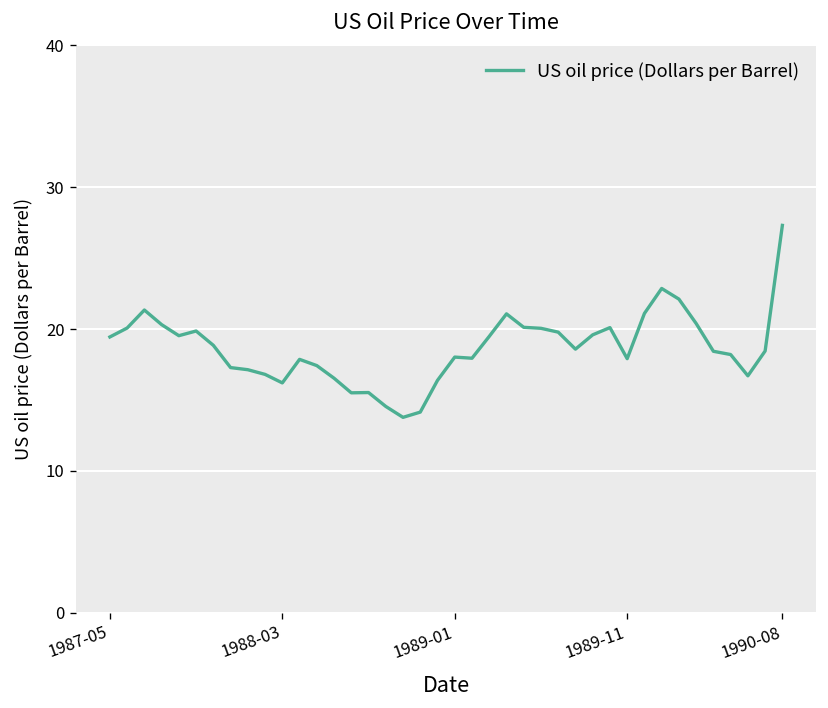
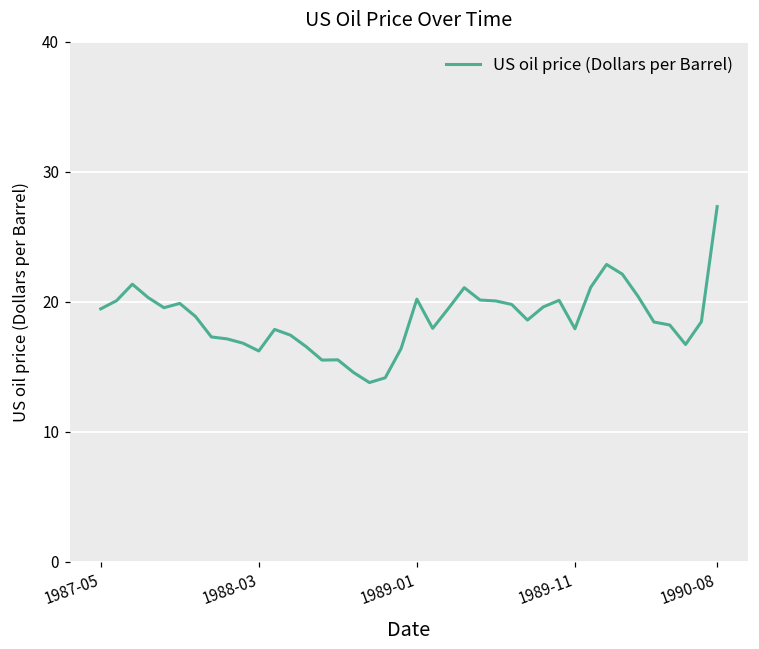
1989-01: 18.0 -> 20.2
